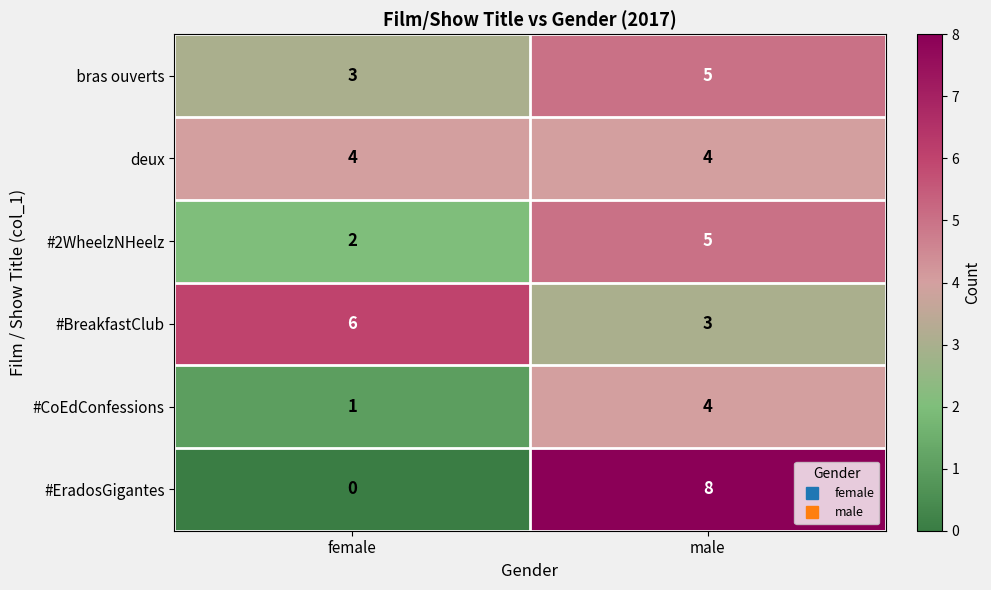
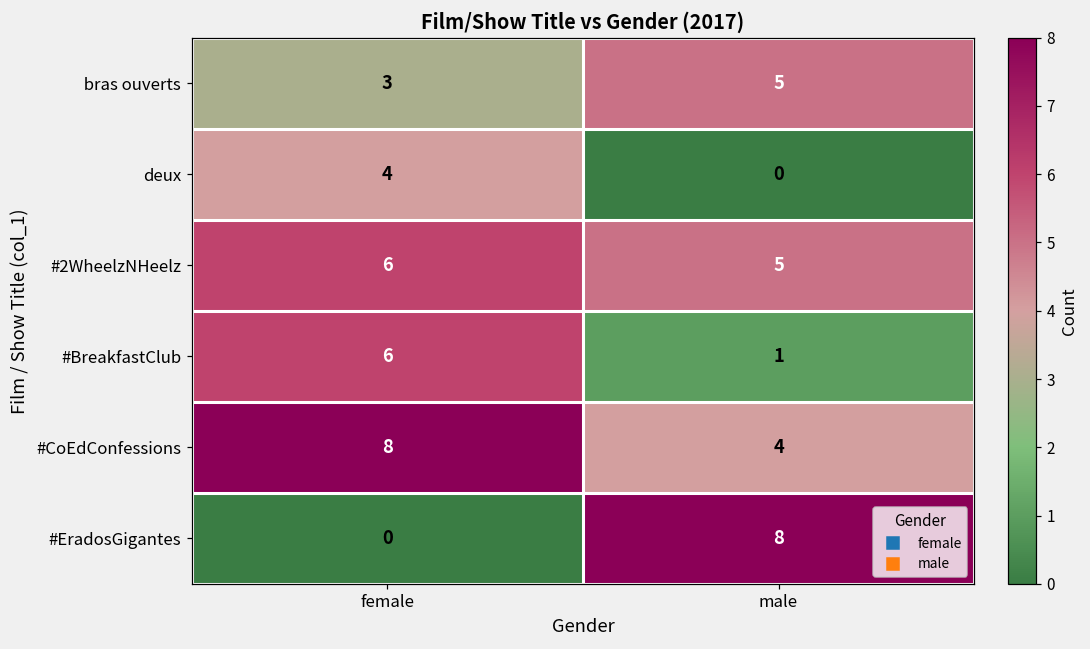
deux, male: 4 -> 0
#2WheelzNHeelz, female: 2 -> 6
#BreakfastClub, male: 3 -> 1
#CoEdConfessions, female: 1 -> 8
